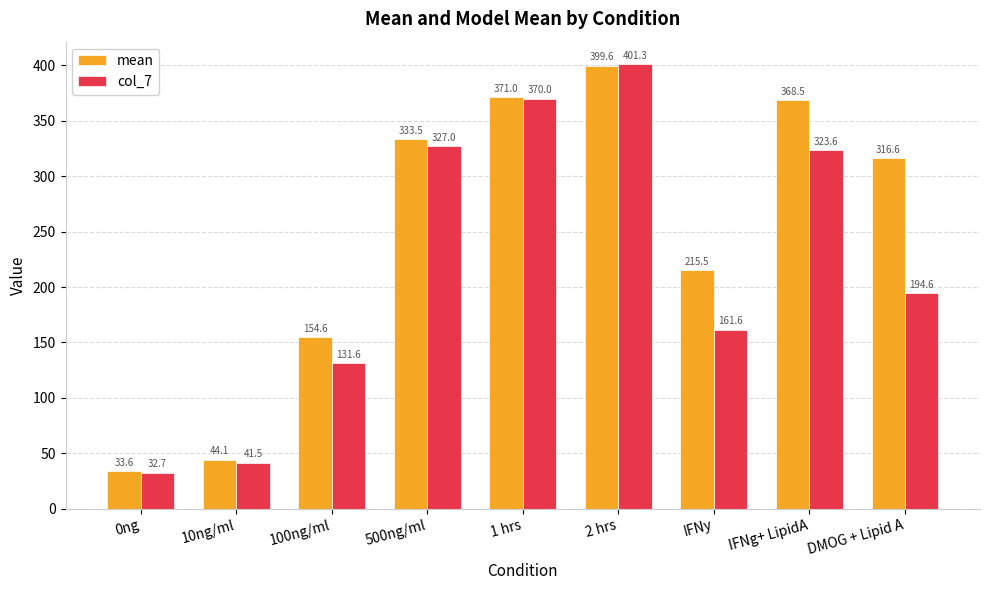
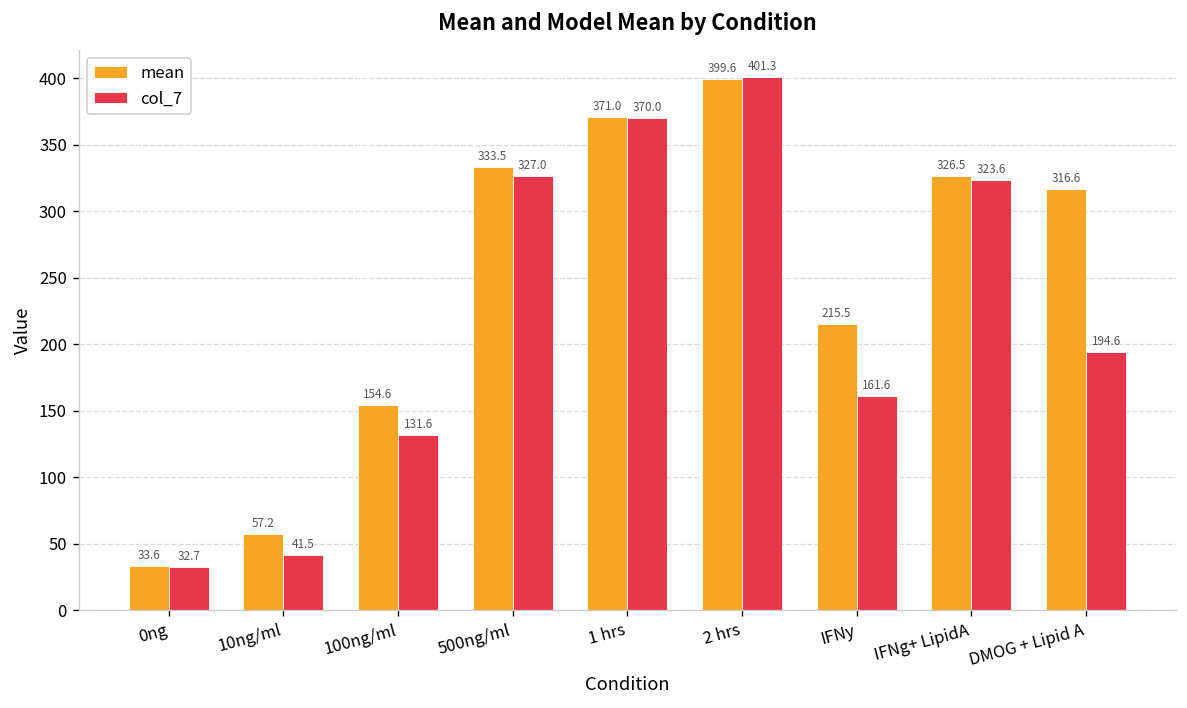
mean, 10ng/ml: 44.1 -> 57.2
mean, IFNg+ LipidA: 368.5 -> 326.5
